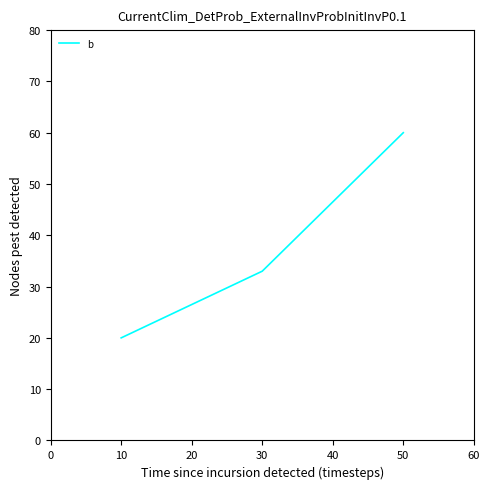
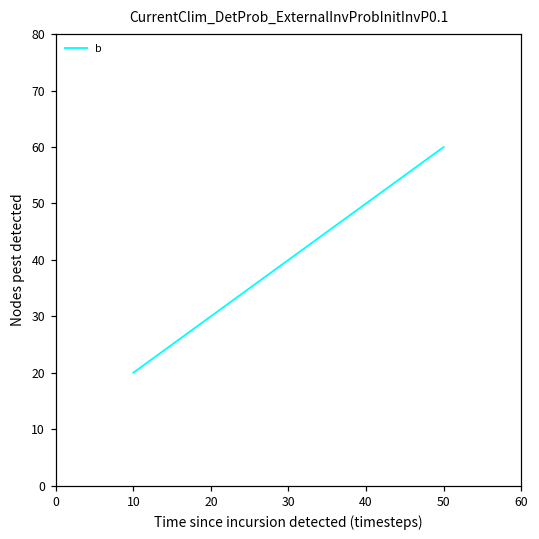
30: 33 -> 40
